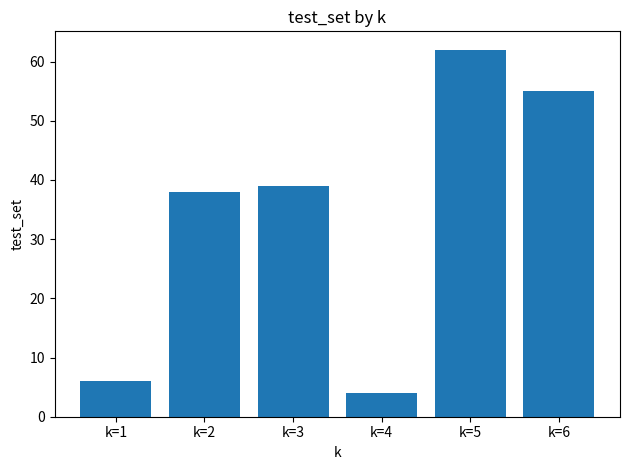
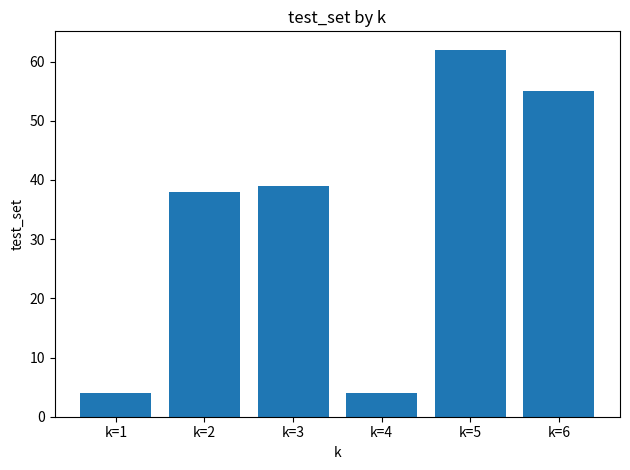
k=1: 6 -> 4
